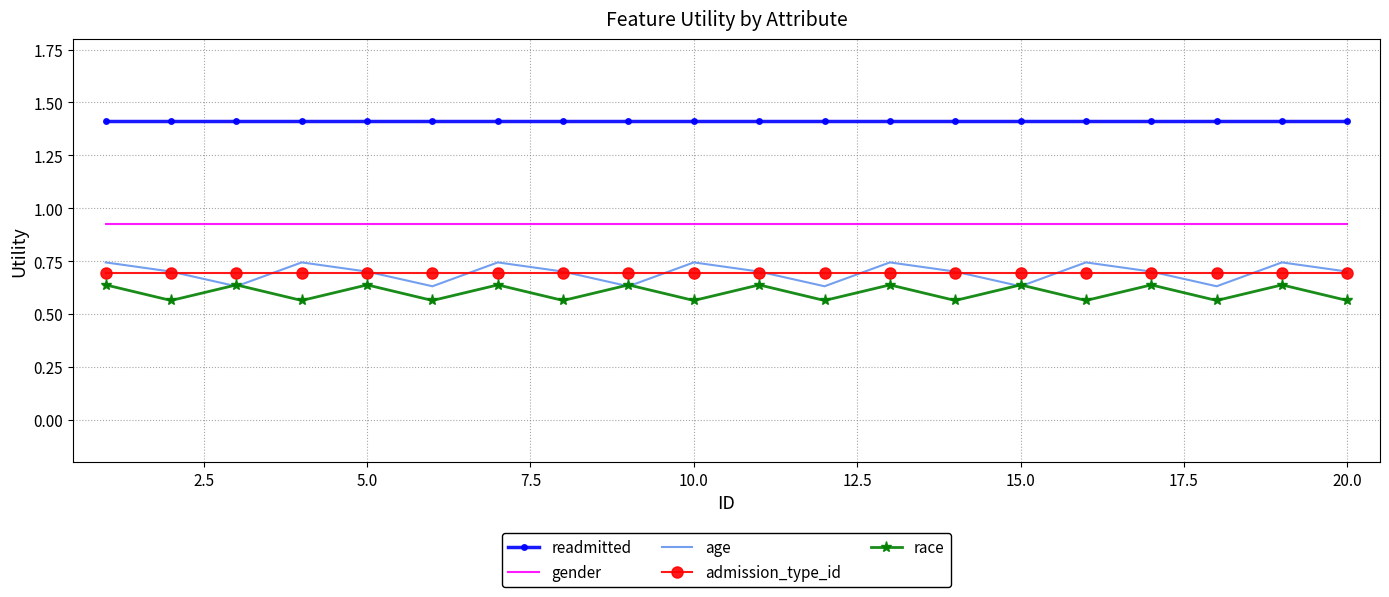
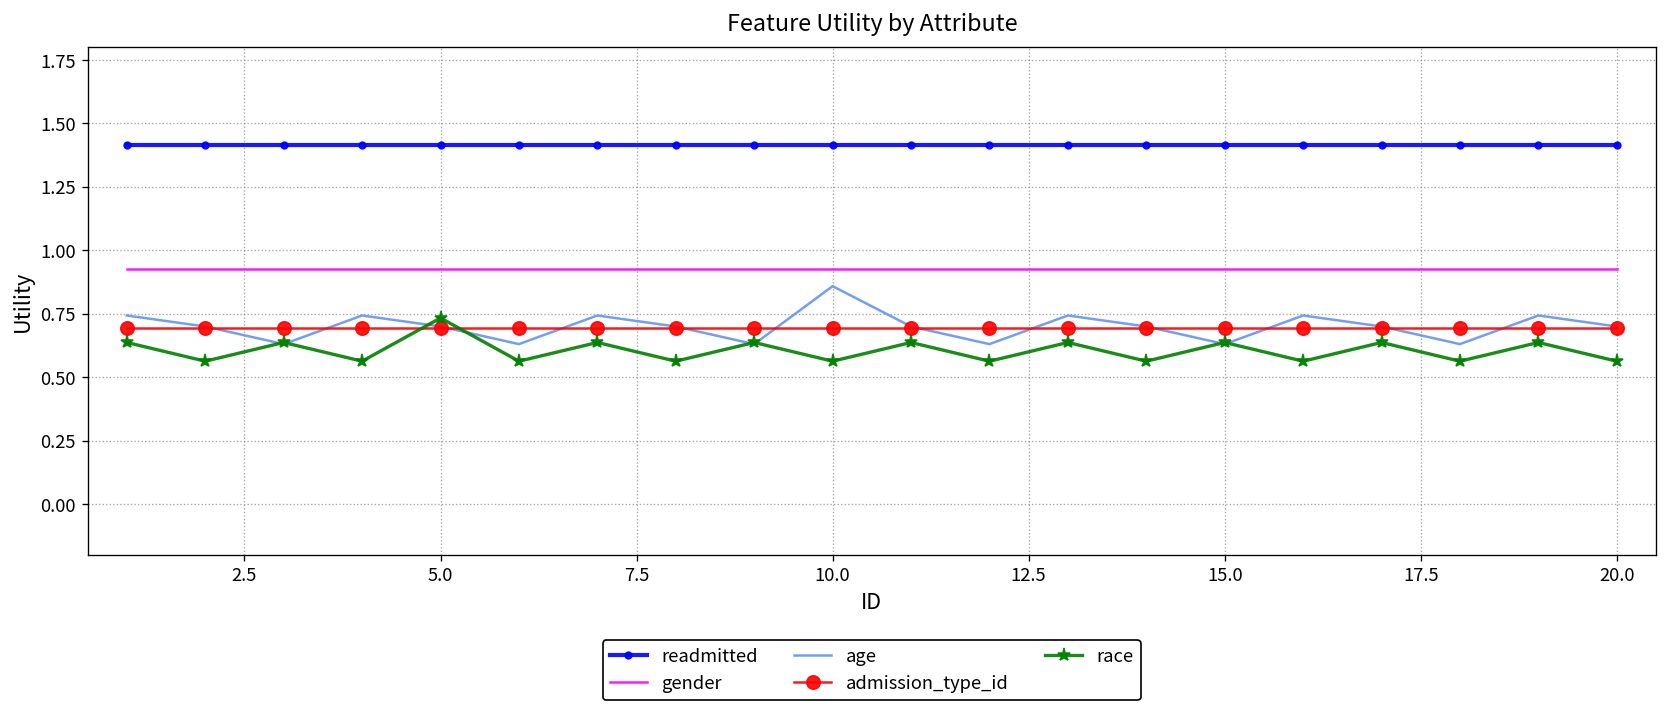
race, 5.0: 0.64 -> 0.73
age, 10.0: 0.74 -> 0.86
